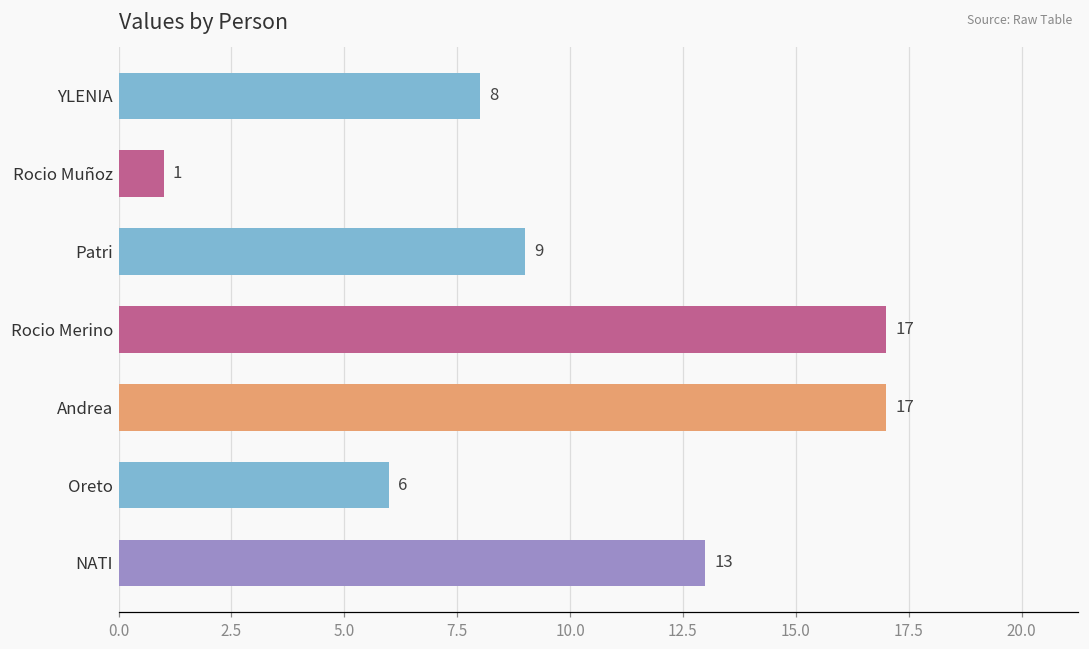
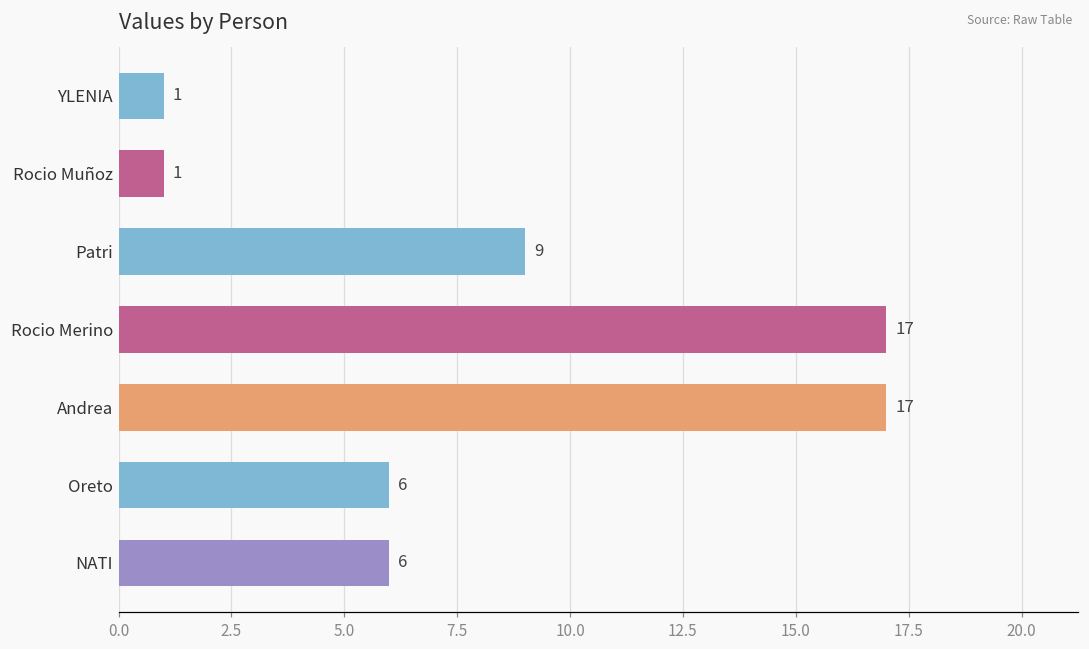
YLENIA: 8 -> 1
NATI: 13 -> 6
